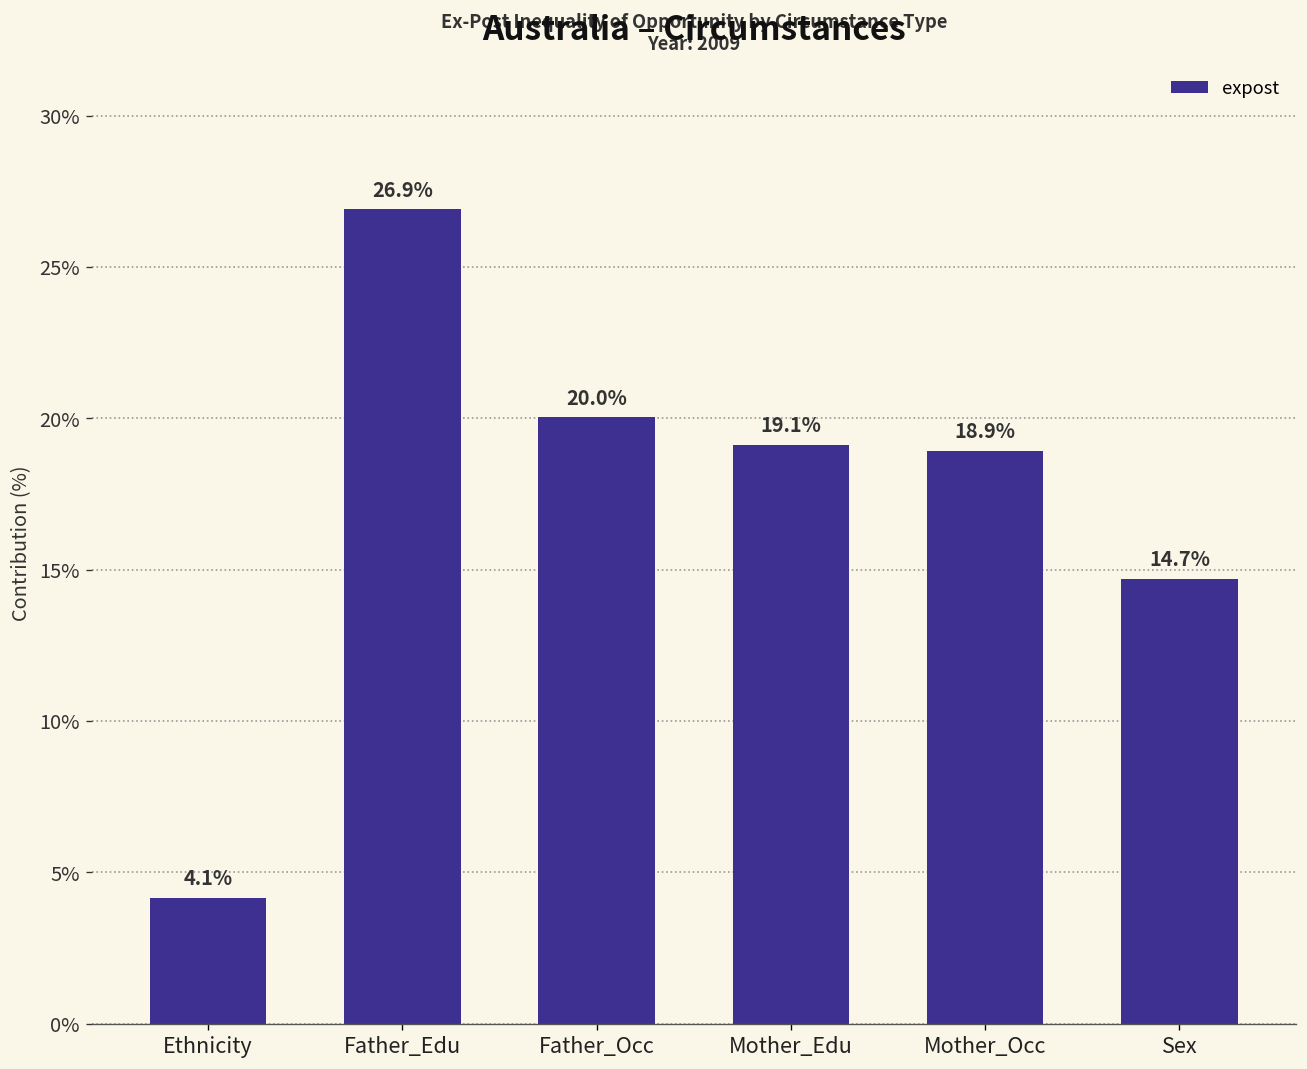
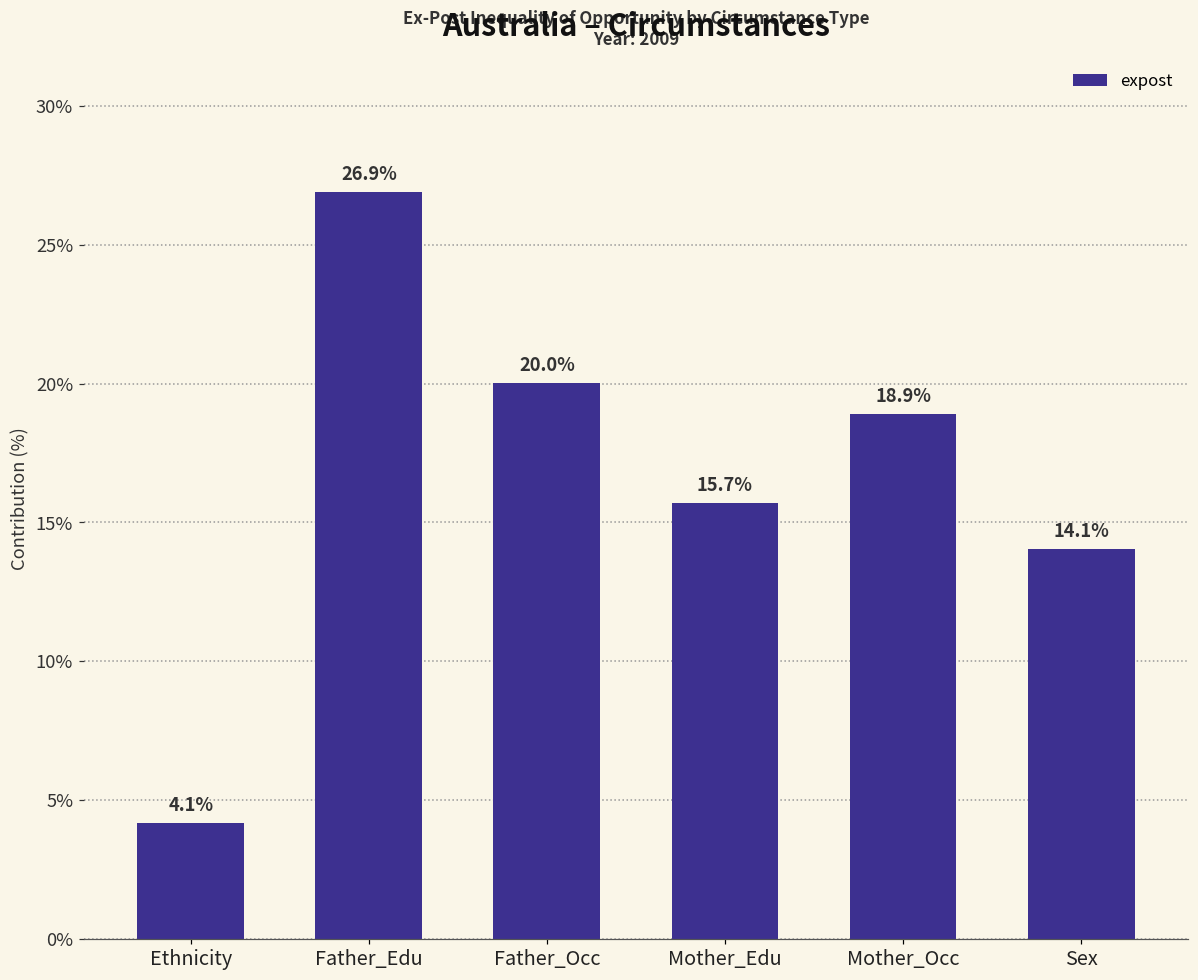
Mother_Edu: 19.1% -> 15.7%
Sex: 14.7% -> 14.1%
